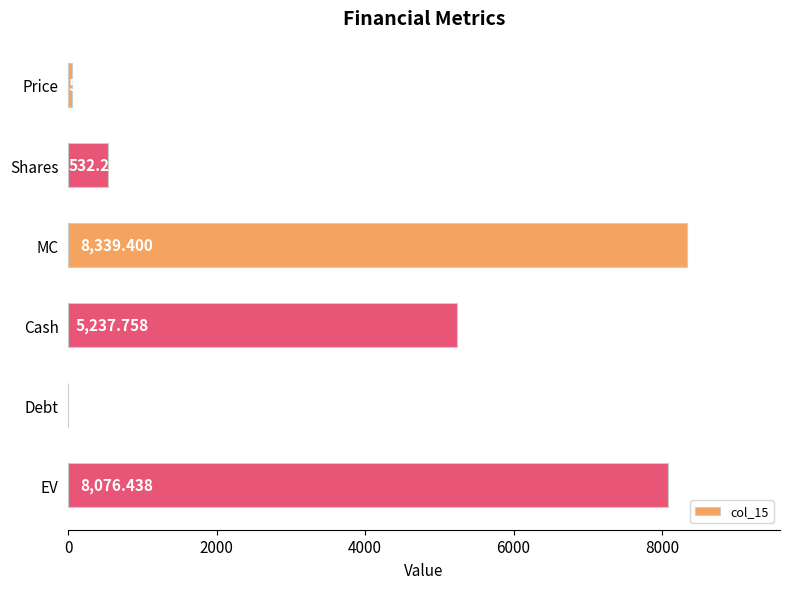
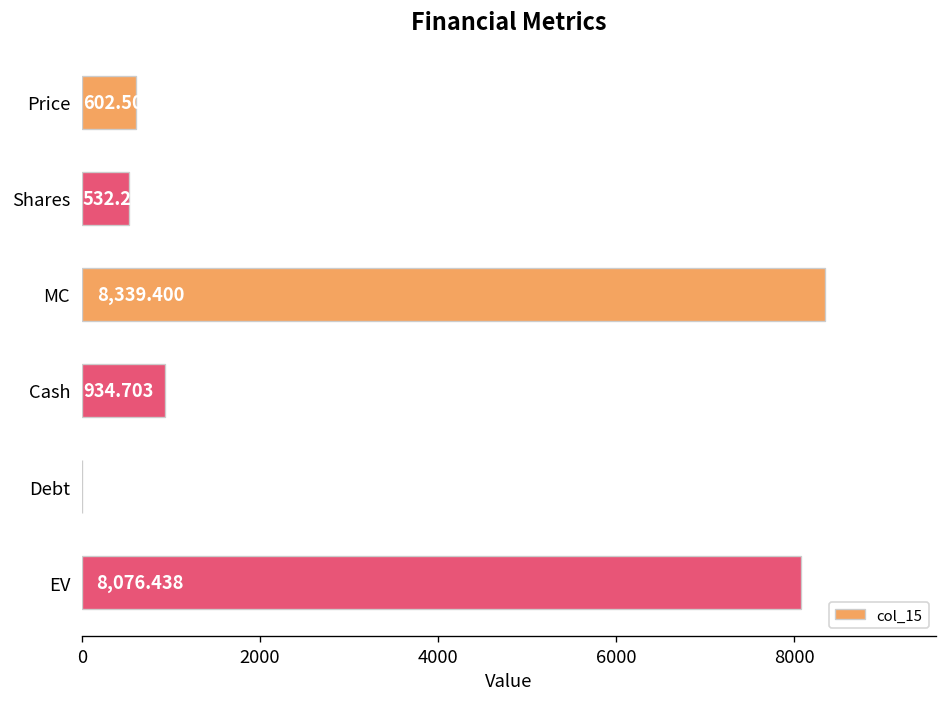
Price: 100 -> 600
Cash: 5,237.758 -> 934.703
